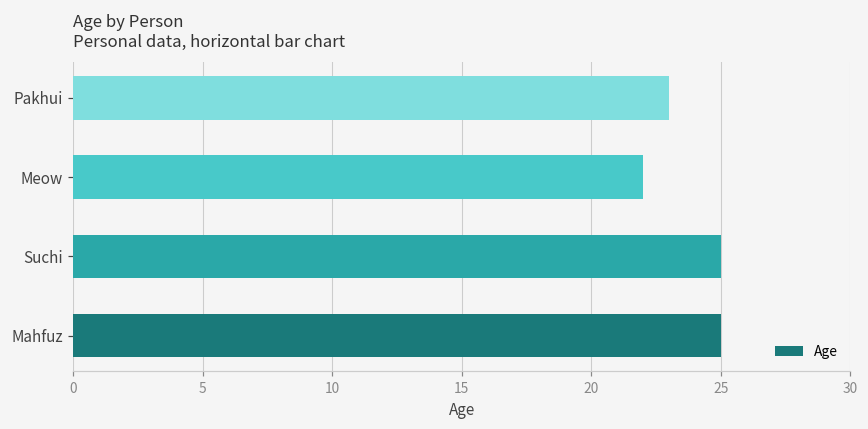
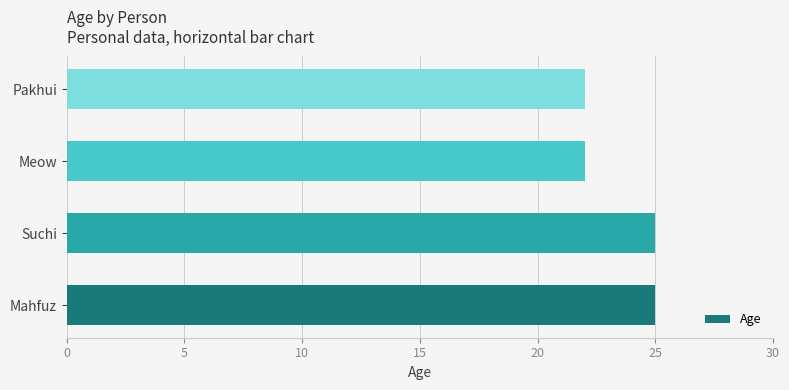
Pakhui: 23 -> 22
